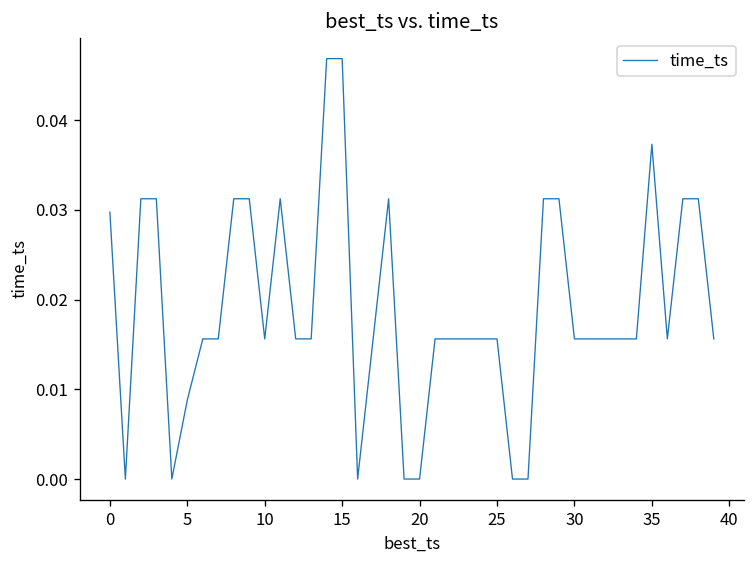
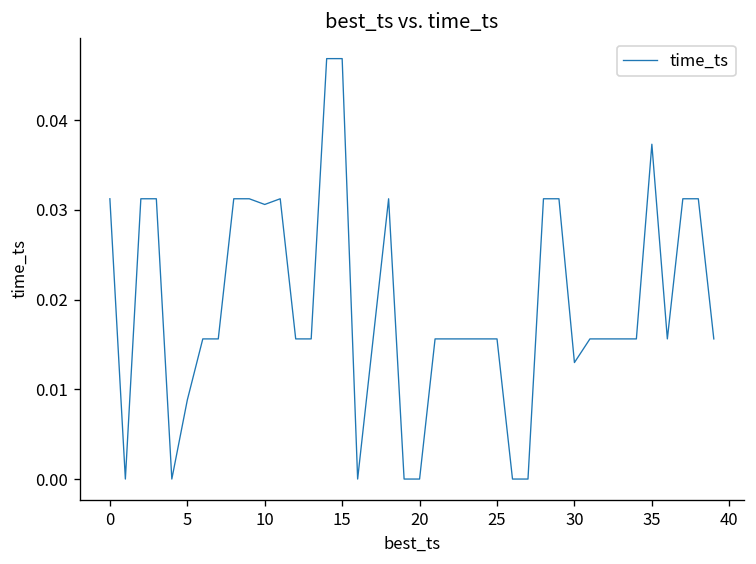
0: 0.030 -> 0.031
10: 0.016 -> 0.031
30: 0.016 -> 0.013
